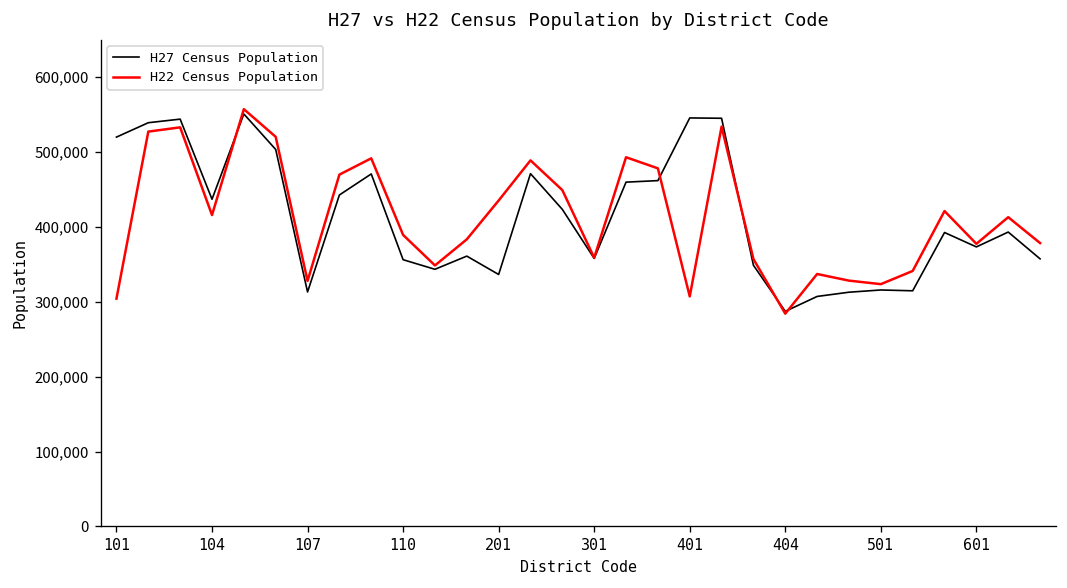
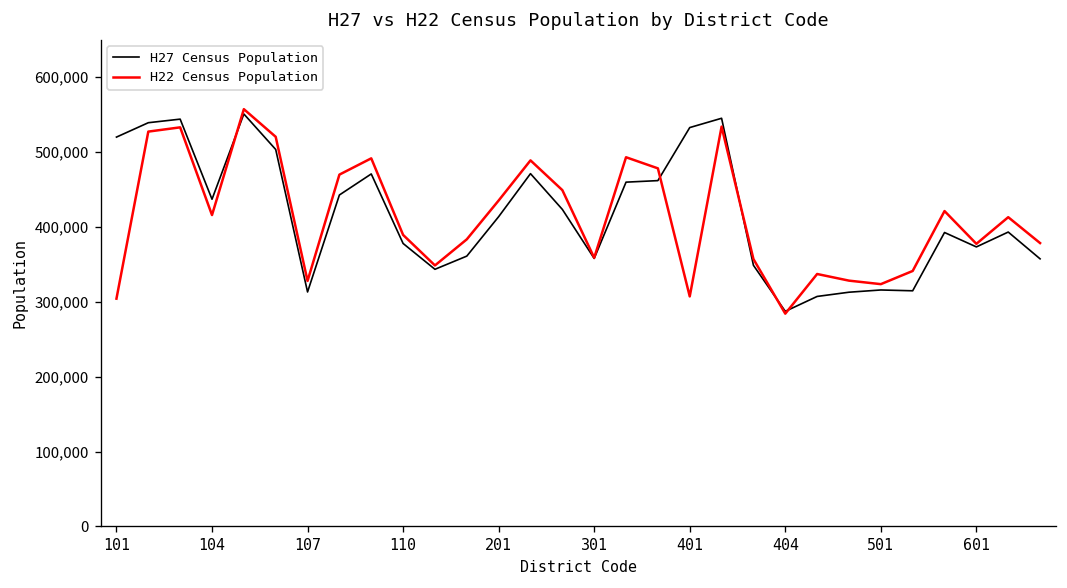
H27 Census Population, 110: 360,000 -> 380,000
H27 Census Population, 201: 340,000 -> 410,000
H27 Census Population, 401: 550,000 -> 530,000
